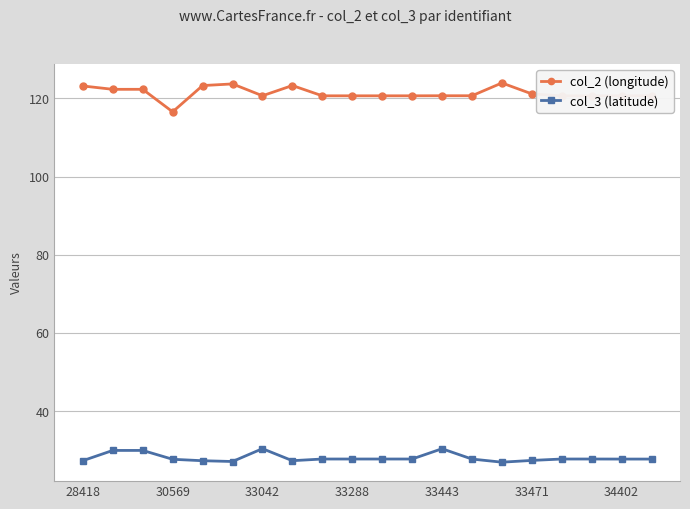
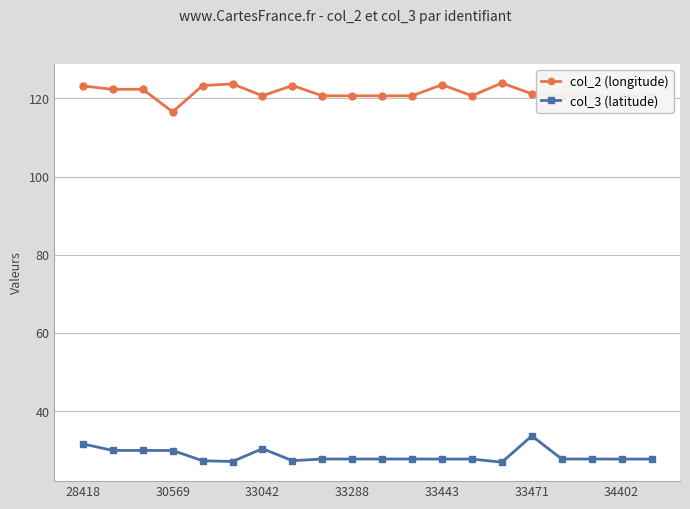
col_3 (latitude), 28418: 27 -> 32
col_3 (latitude), 30569: 28 -> 30
col_2 (longitude), 33443: 121 -> 123
col_3 (latitude), 33443: 30 -> 28
col_3 (latitude), 33471: 27 -> 34
